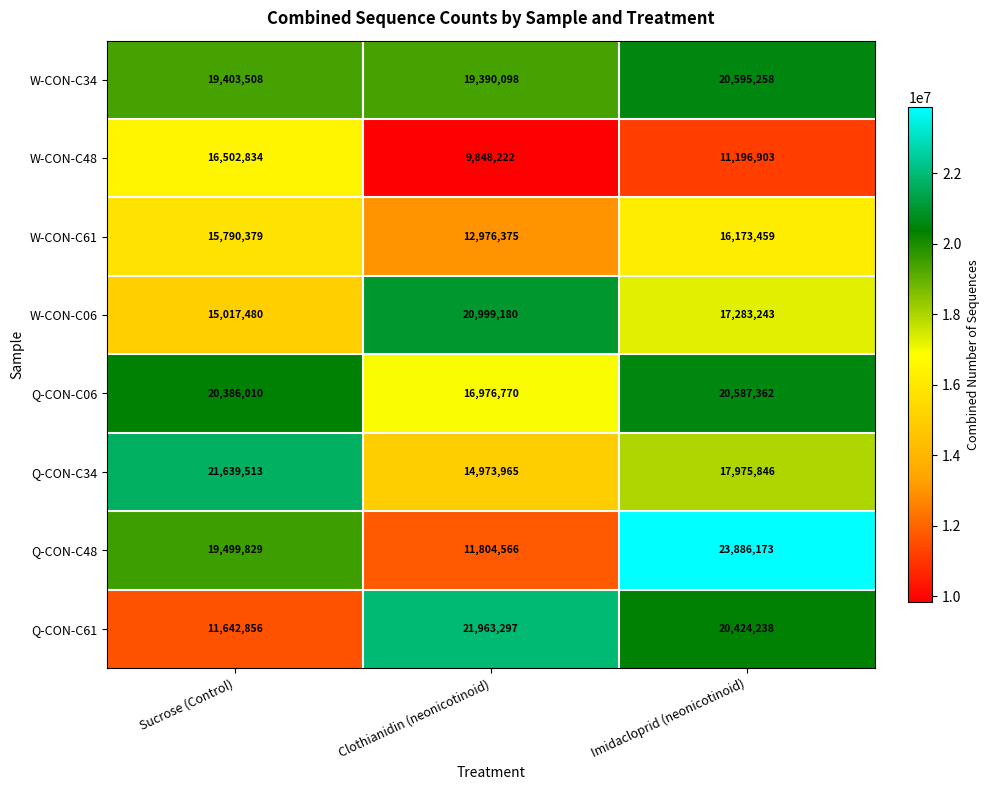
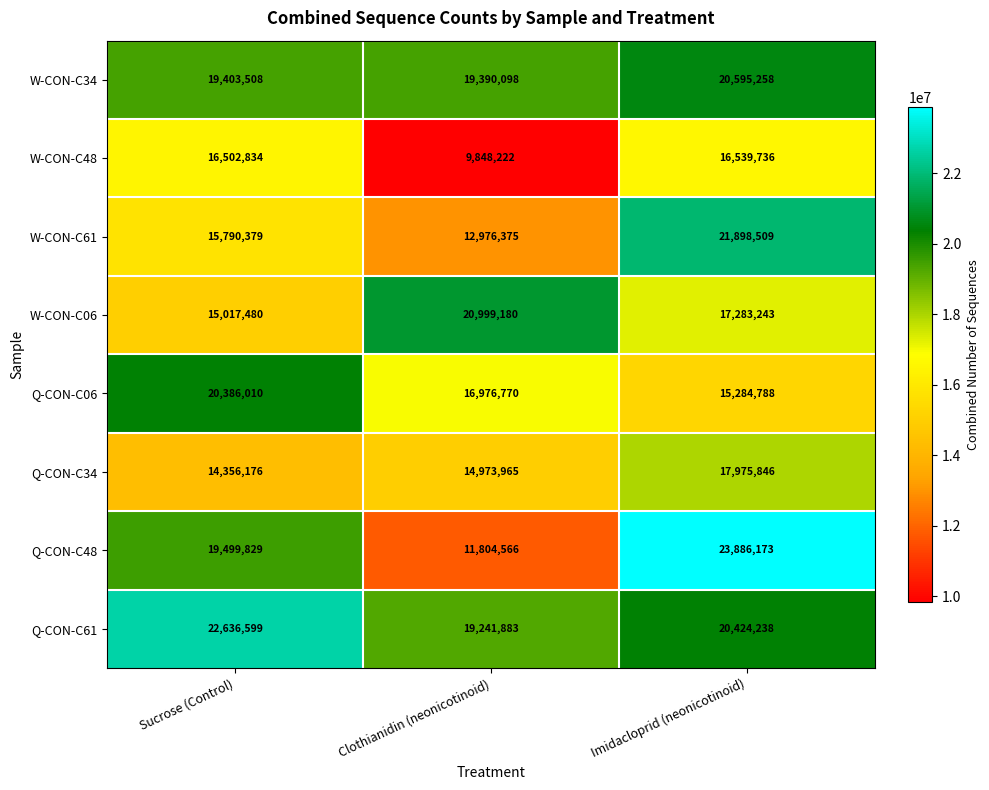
W-CON-C48, Imidacloprid (neonicotinoid): 11,196,903 -> 16,539,736
W-CON-C61, Imidacloprid (neonicotinoid): 16,173,459 -> 21,898,509
Q-CON-C06, Imidacloprid (neonicotinoid): 20,587,362 -> 15,284,788
Q-CON-C34, Sucrose (Control): 21,639,513 -> 14,356,176
Q-CON-C61, Sucrose (Control): 11,642,856 -> 22,636,599
Q-CON-C61, Clothianidin (neonicotinoid): 21,963,297 -> 19,241,883
